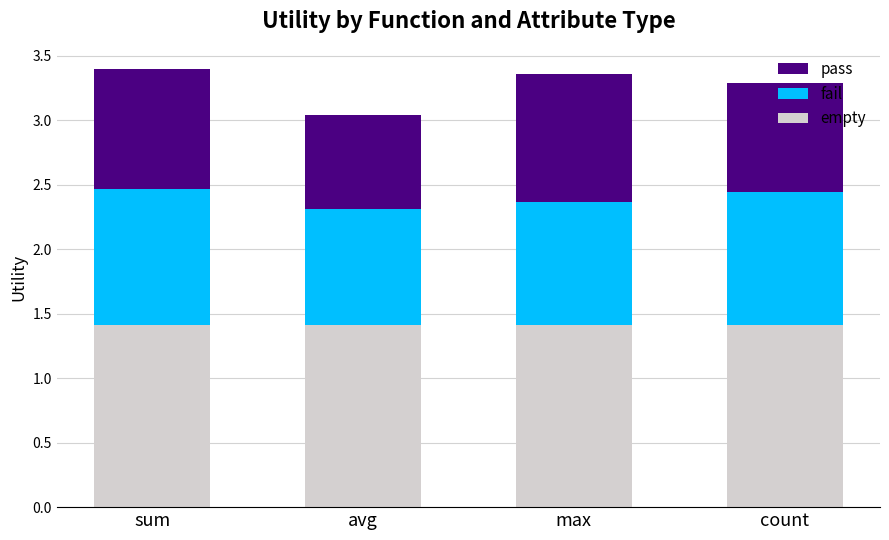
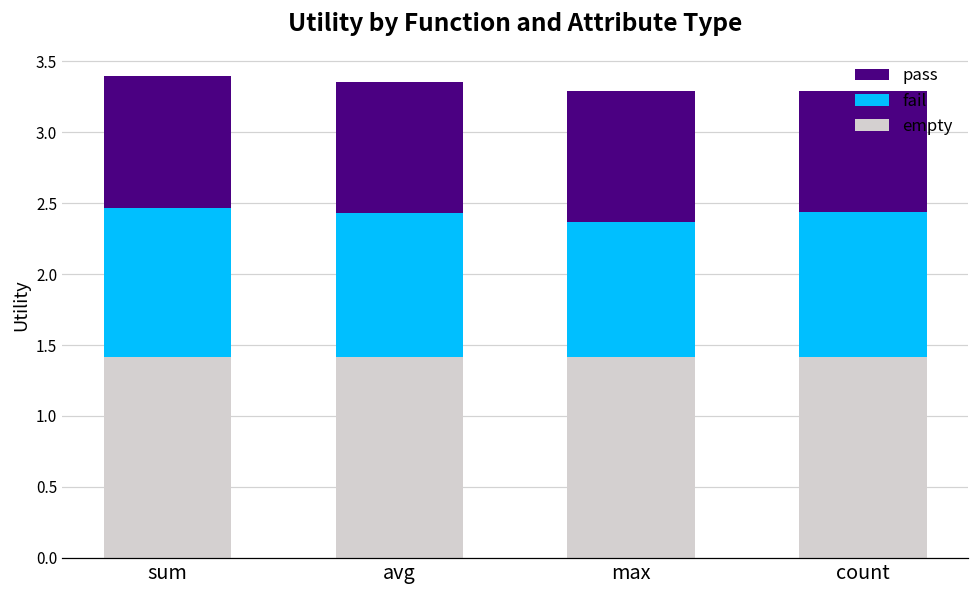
fail, avg: 0.90 -> 1.01
pass, avg: 0.73 -> 0.93
pass, max: 1.00 -> 0.93
